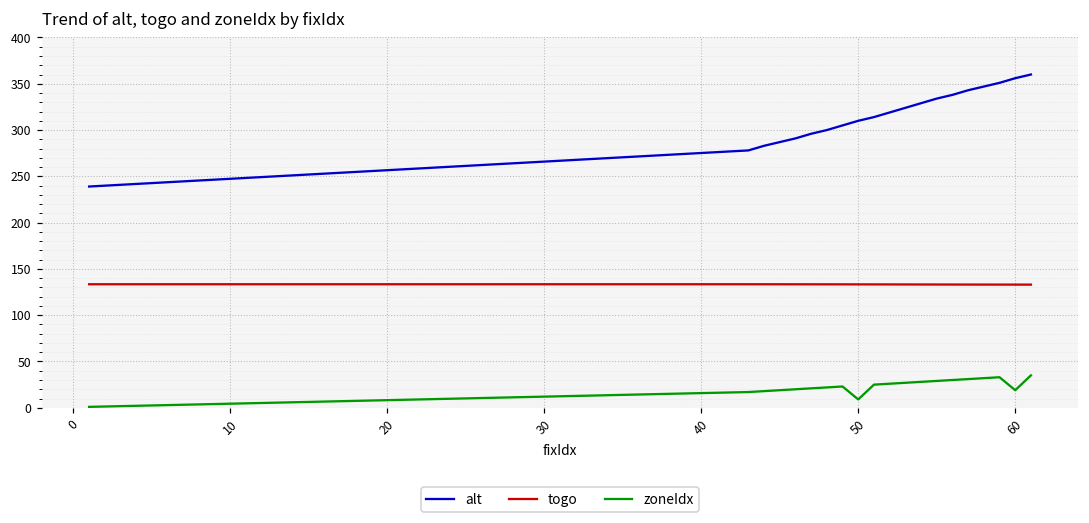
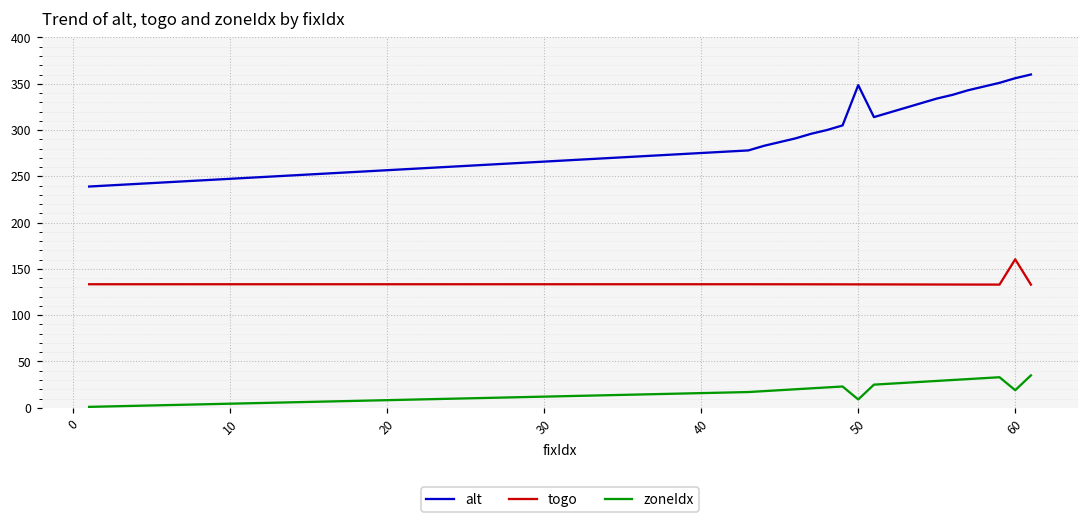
alt, 50: 310 -> 350
togo, 60: 130 -> 160
